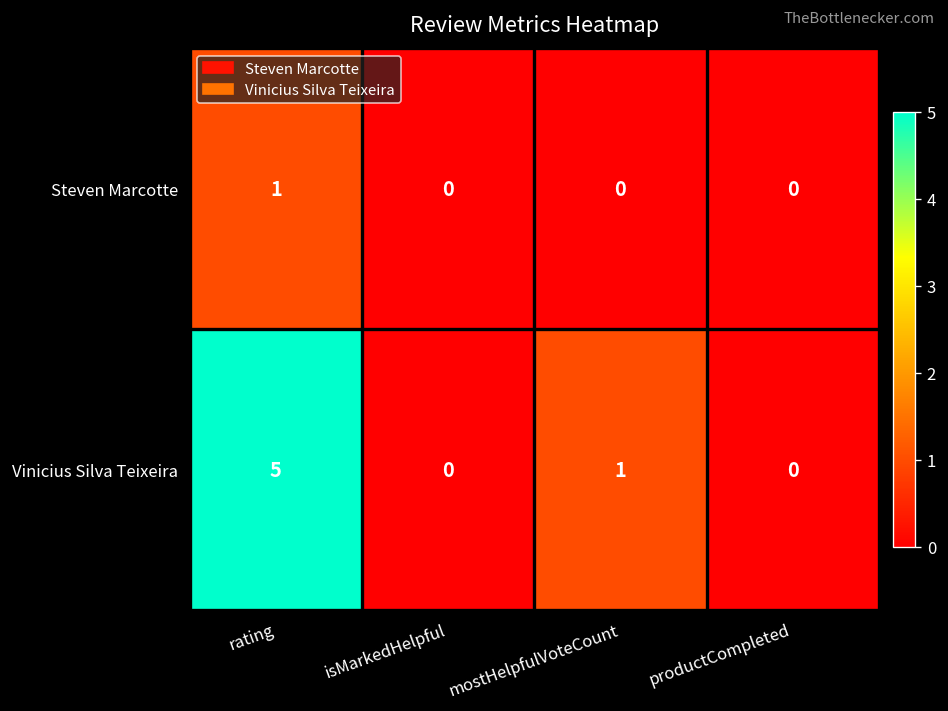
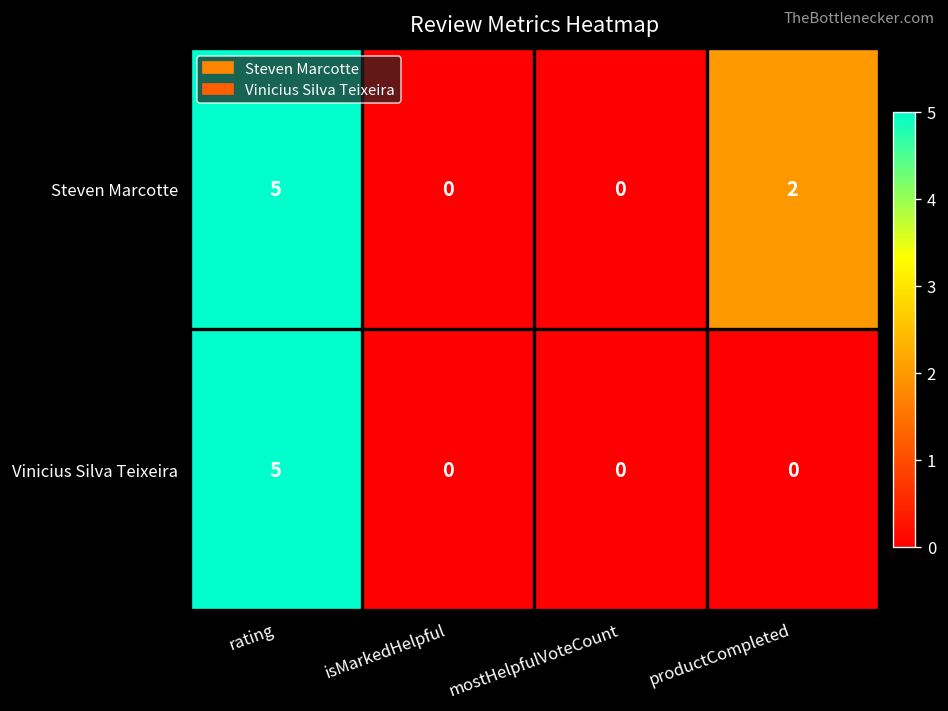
Steven Marcotte, rating: 1 -> 5
Steven Marcotte, productCompleted: 0 -> 2
Vinicius Silva Teixeira, mostHelpfulVoteCount: 1 -> 0
